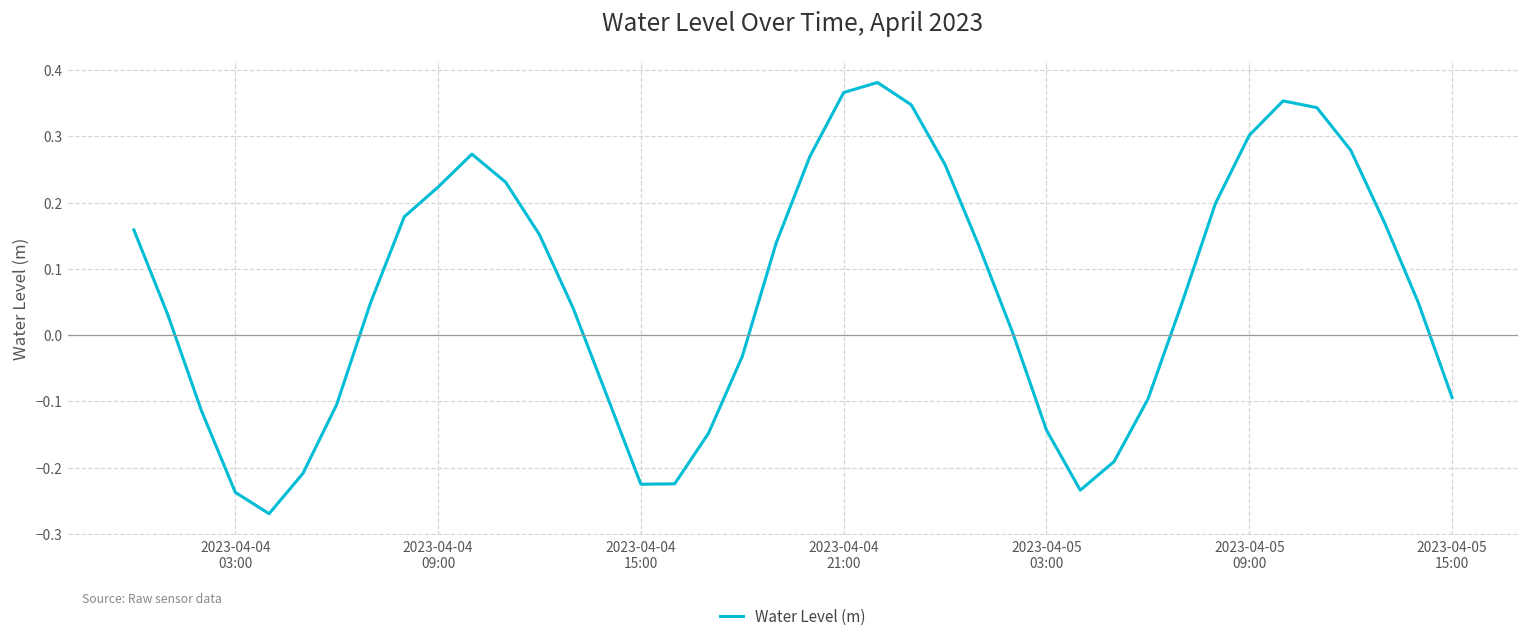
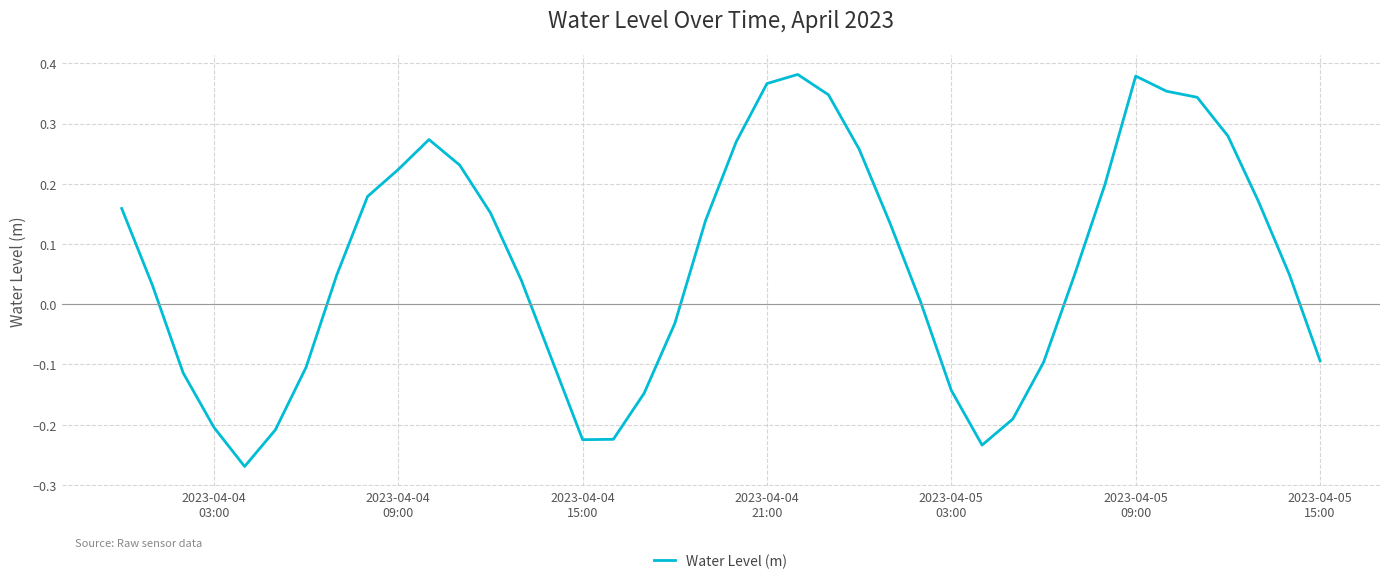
2023-04-04 03:00: -0.24 -> -0.20
2023-04-05 09:00: 0.30 -> 0.38
